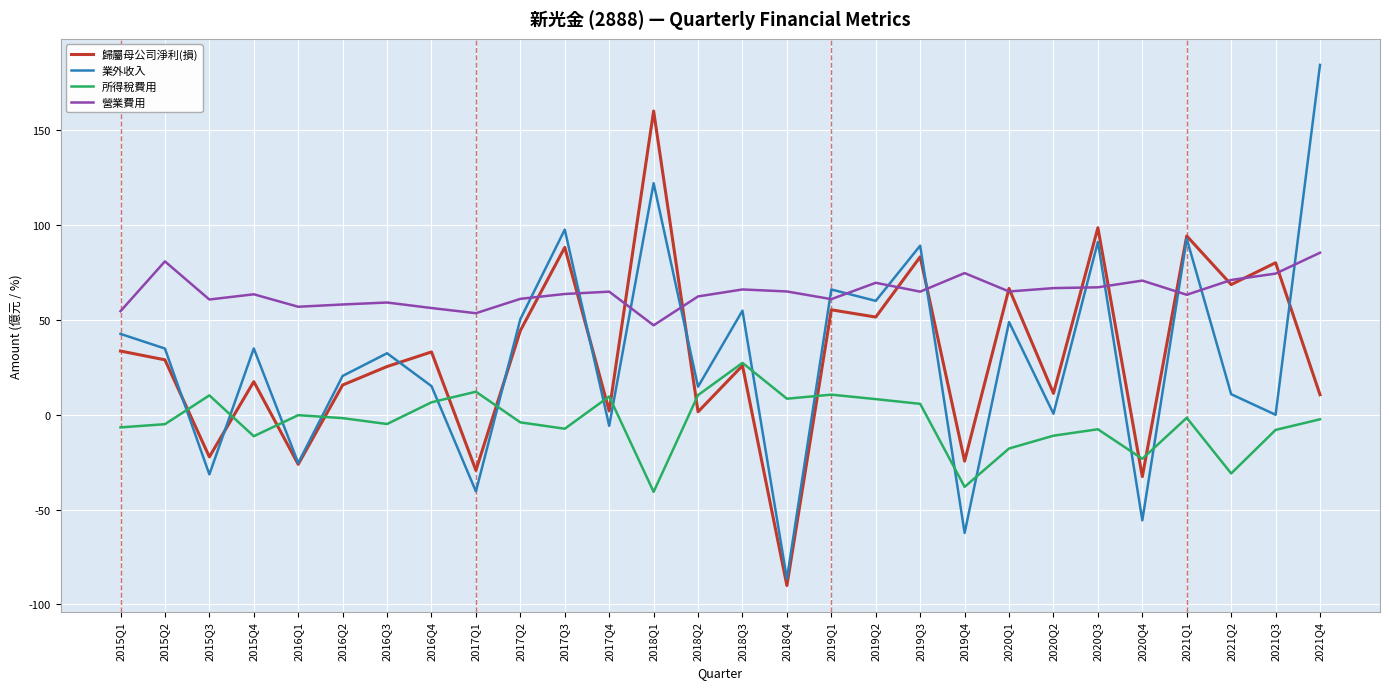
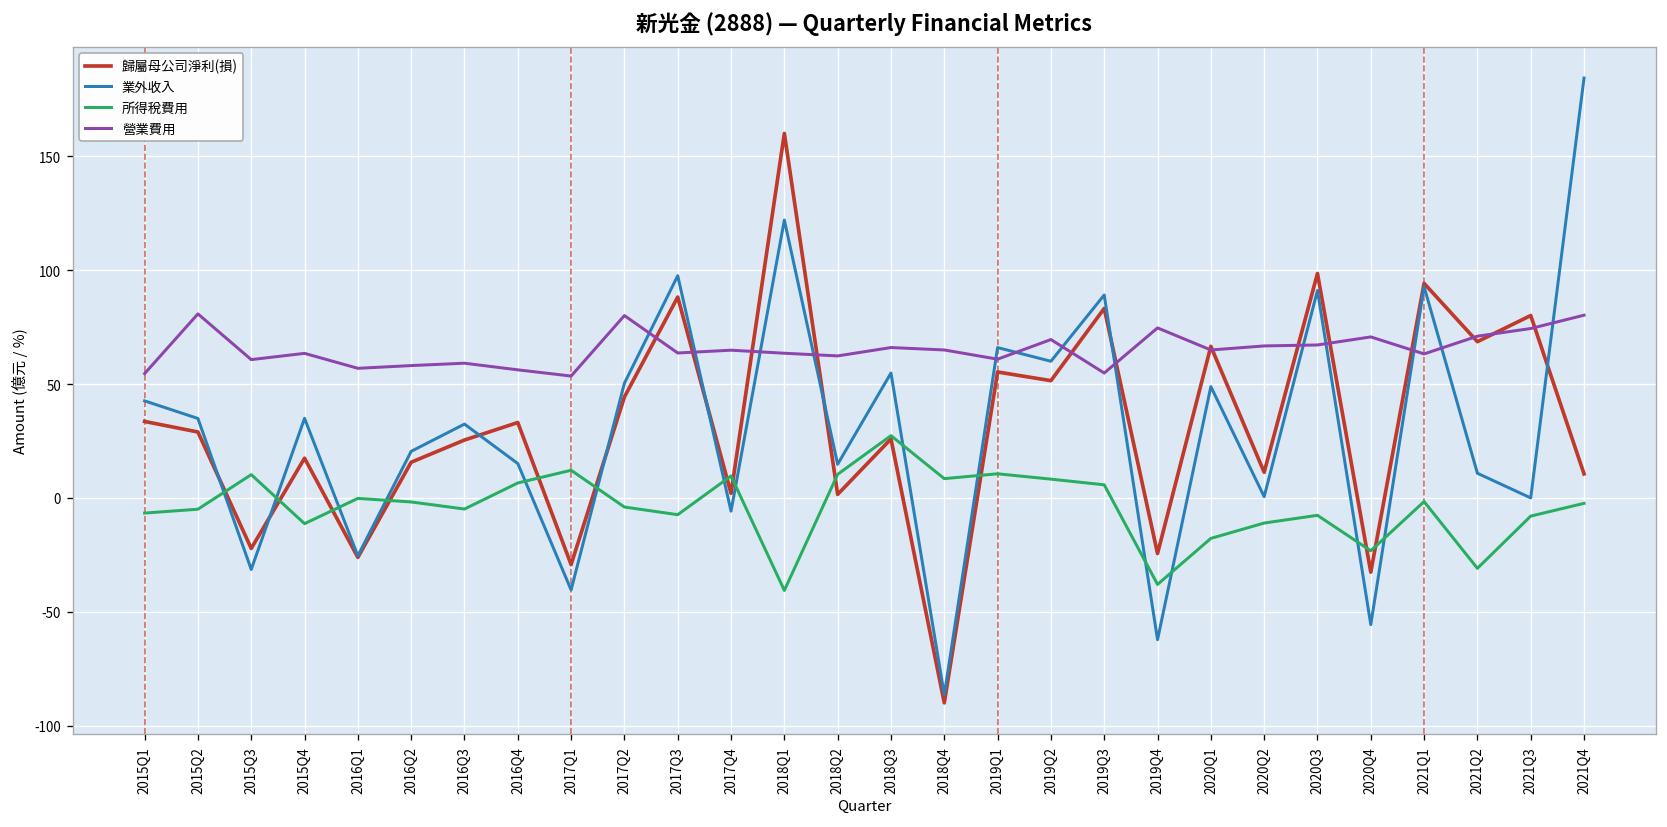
營業費用, 2017Q2: 61 -> 80
營業費用, 2018Q1: 47 -> 64
營業費用, 2019Q3: 65 -> 55
營業費用, 2021Q4: 85 -> 80
